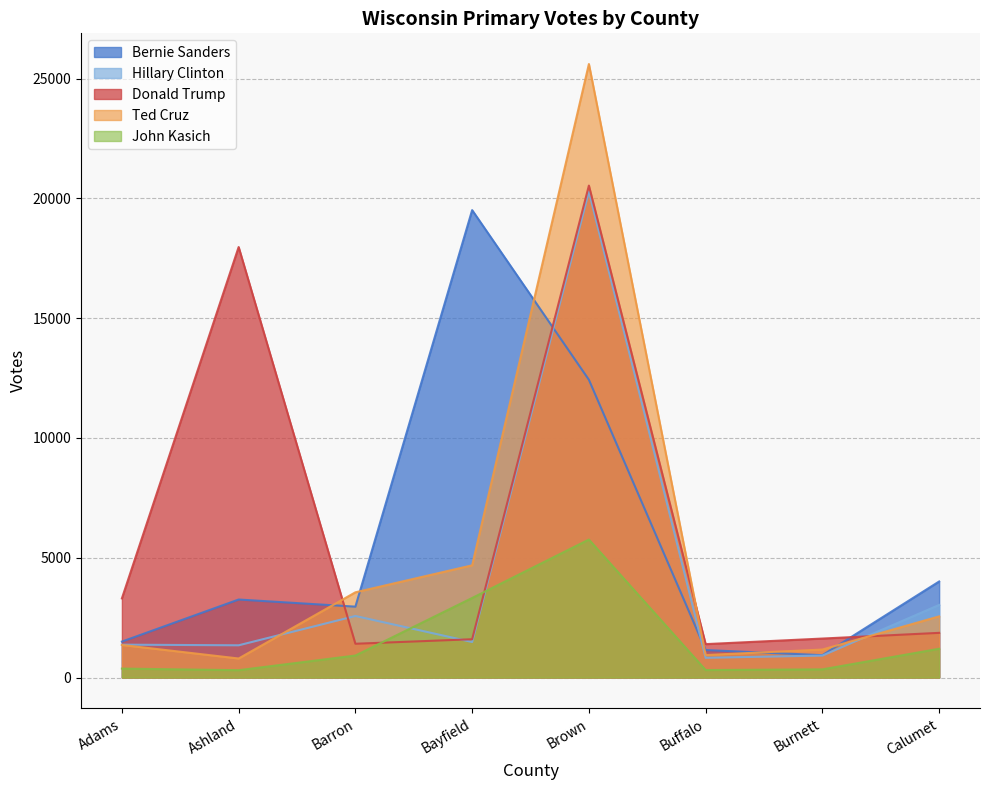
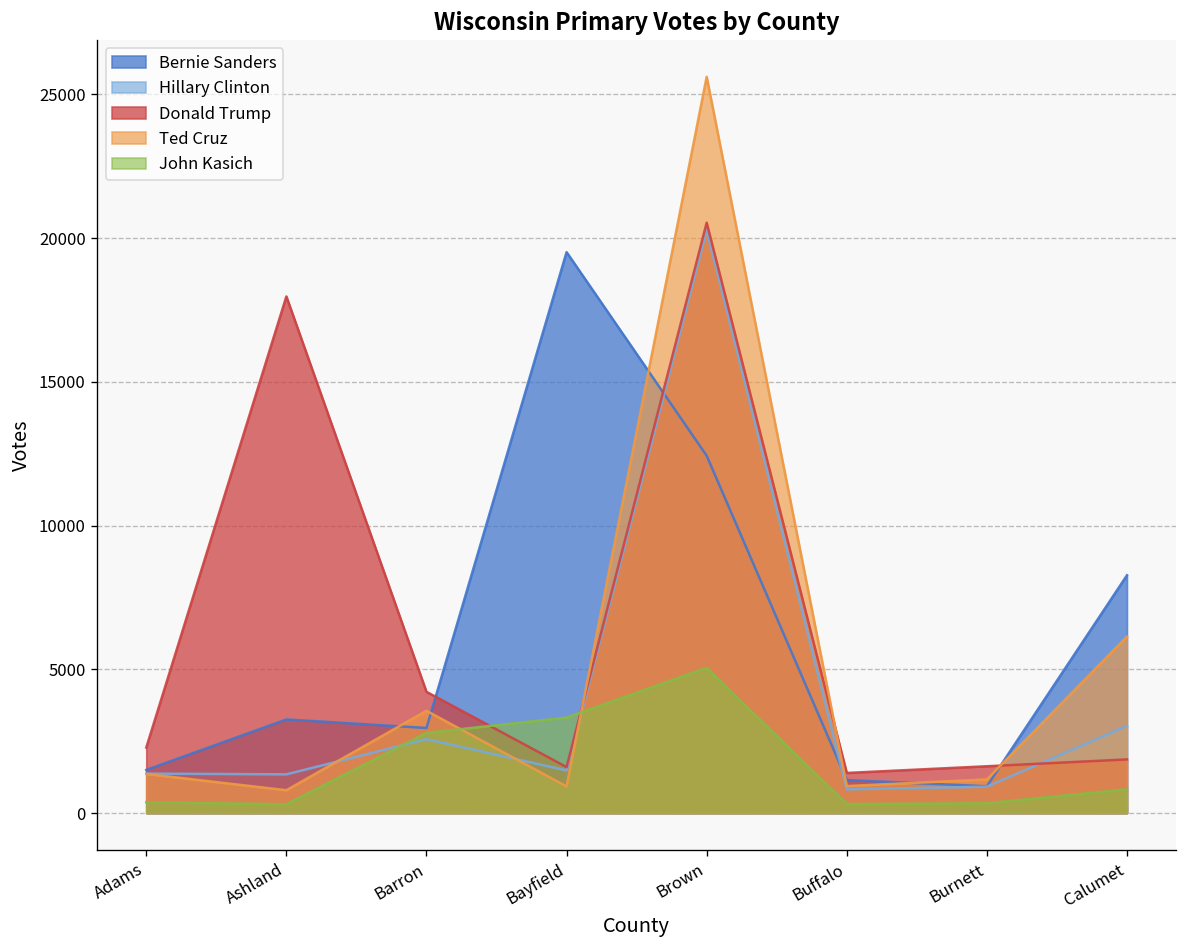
Donald Trump, Adams: 3300 -> 2300
Donald Trump, Barron: 1400 -> 4200
John Kasich, Barron: 900 -> 2800
Ted Cruz, Bayfield: 4700 -> 900
John Kasich, Brown: 5800 -> 5100
Bernie Sanders, Calumet: 4000 -> 8300
Ted Cruz, Calumet: 2600 -> 6100
John Kasich, Calumet: 1200 -> 800
